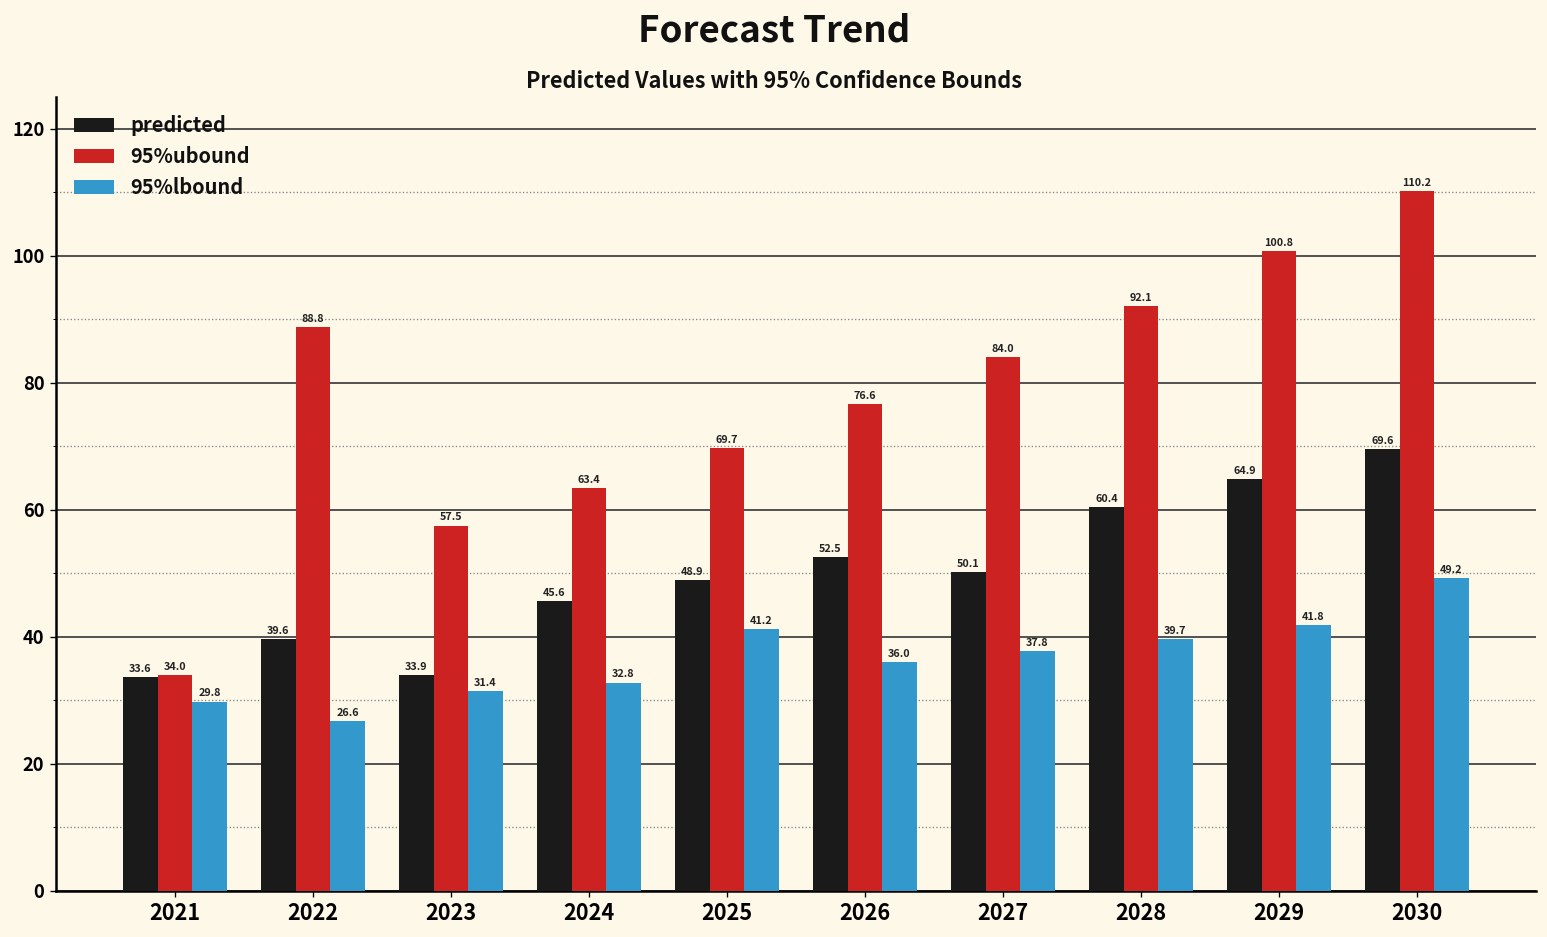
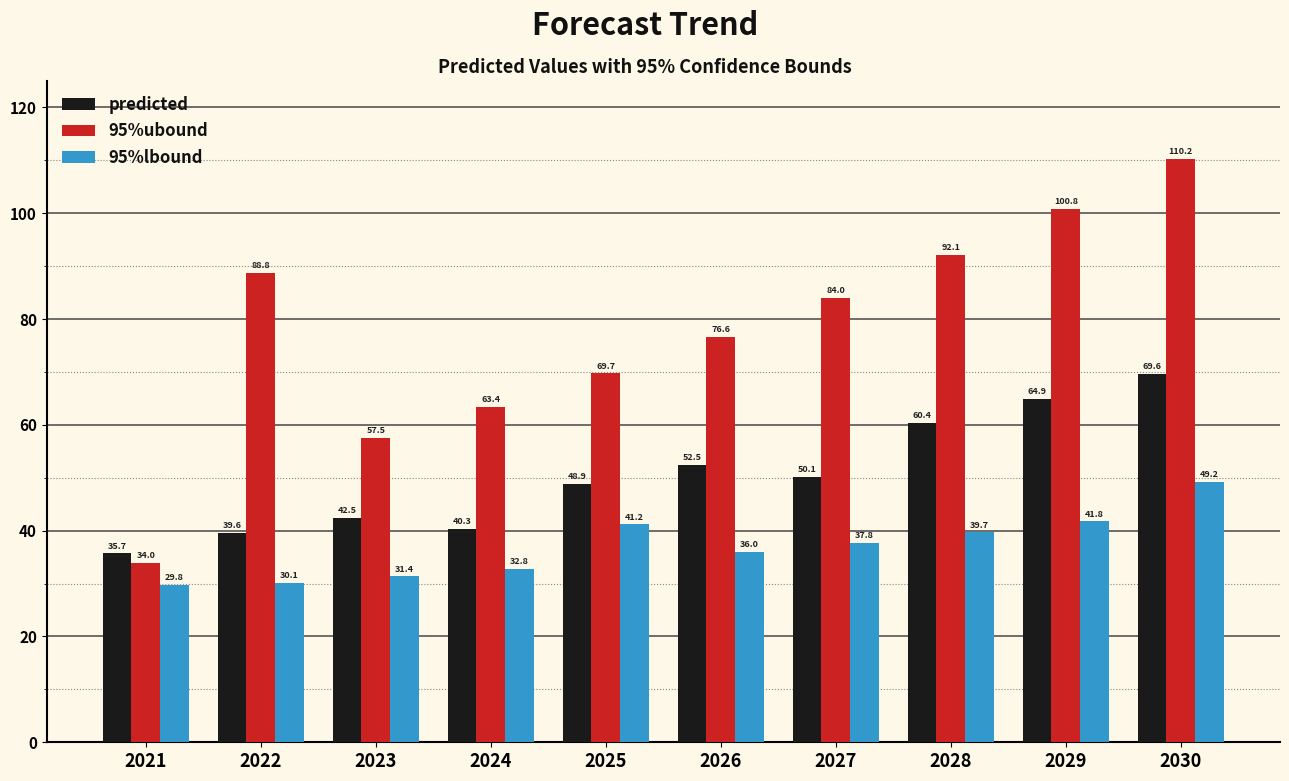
predicted, 2021: 33.6 -> 35.7
95%lbound, 2022: 26.6 -> 30.1
predicted, 2023: 33.9 -> 42.5
predicted, 2024: 45.6 -> 40.3
